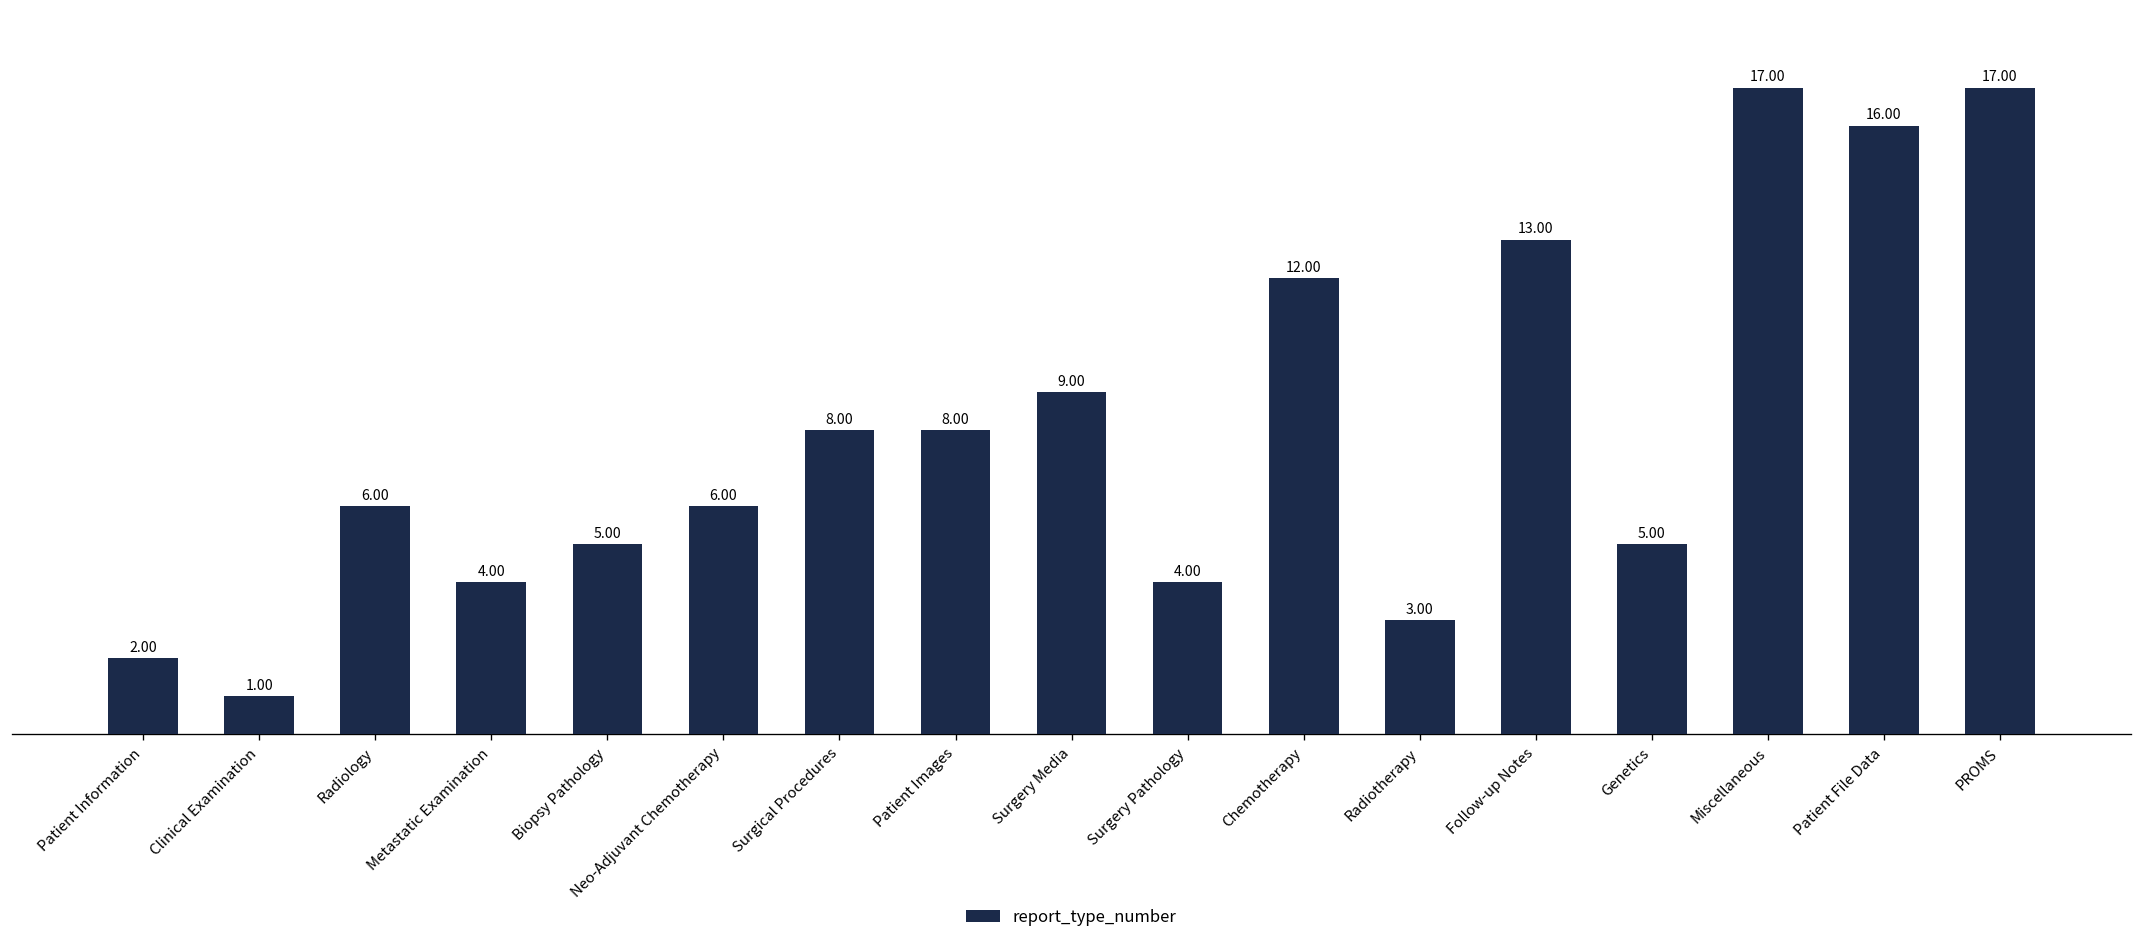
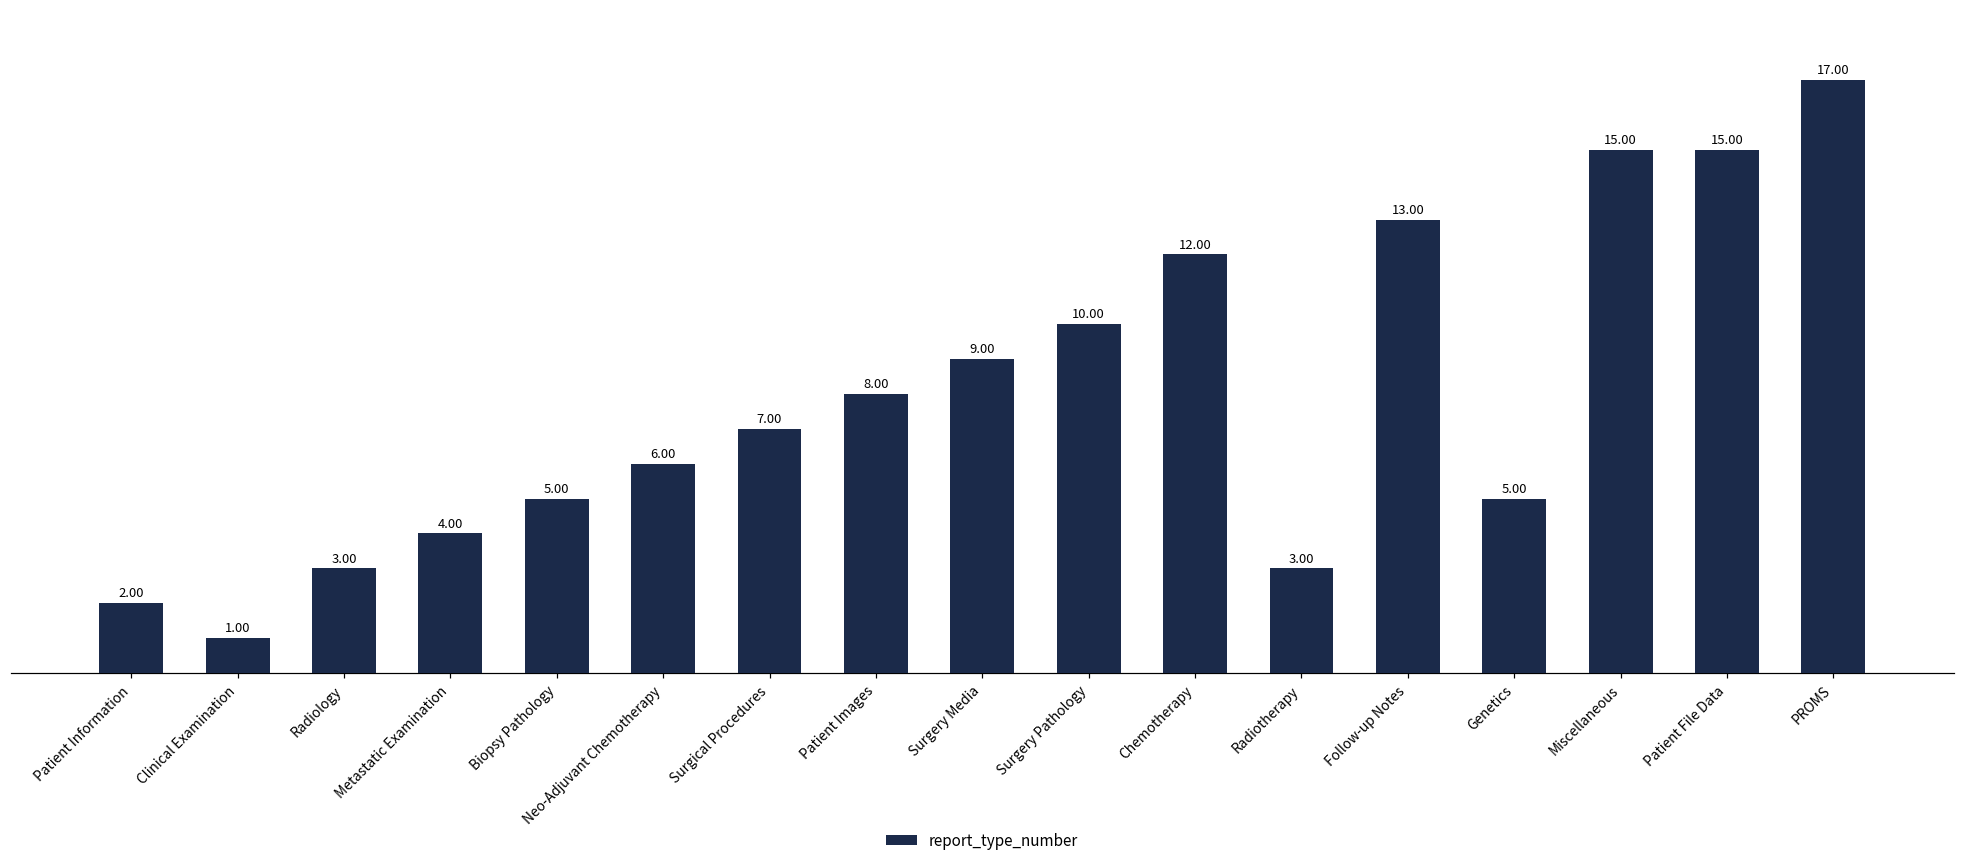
Radiology: 6.00 -> 3.00
Surgical Procedures: 8.00 -> 7.00
Surgery Pathology: 4.00 -> 10.00
Miscellaneous: 17.00 -> 15.00
Patient File Data: 16.00 -> 15.00
